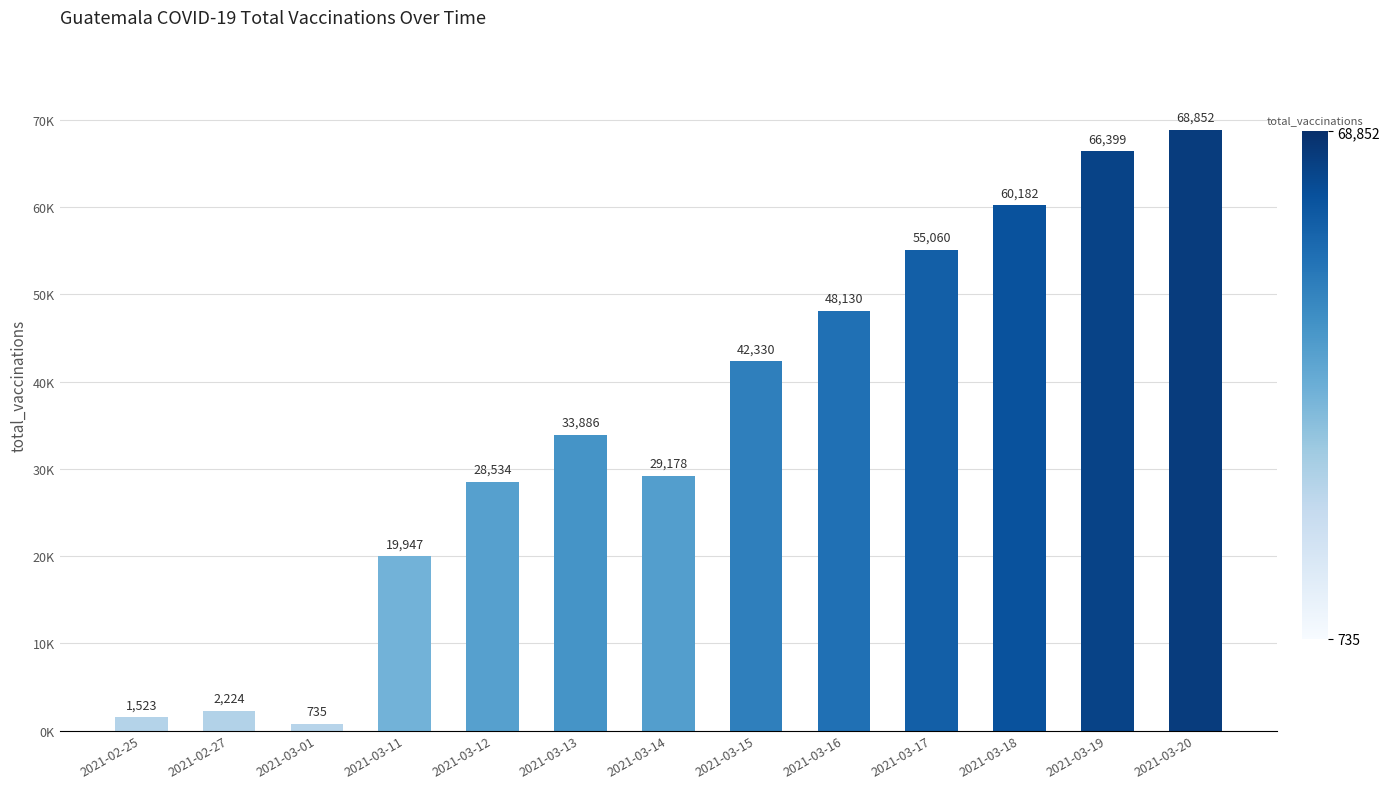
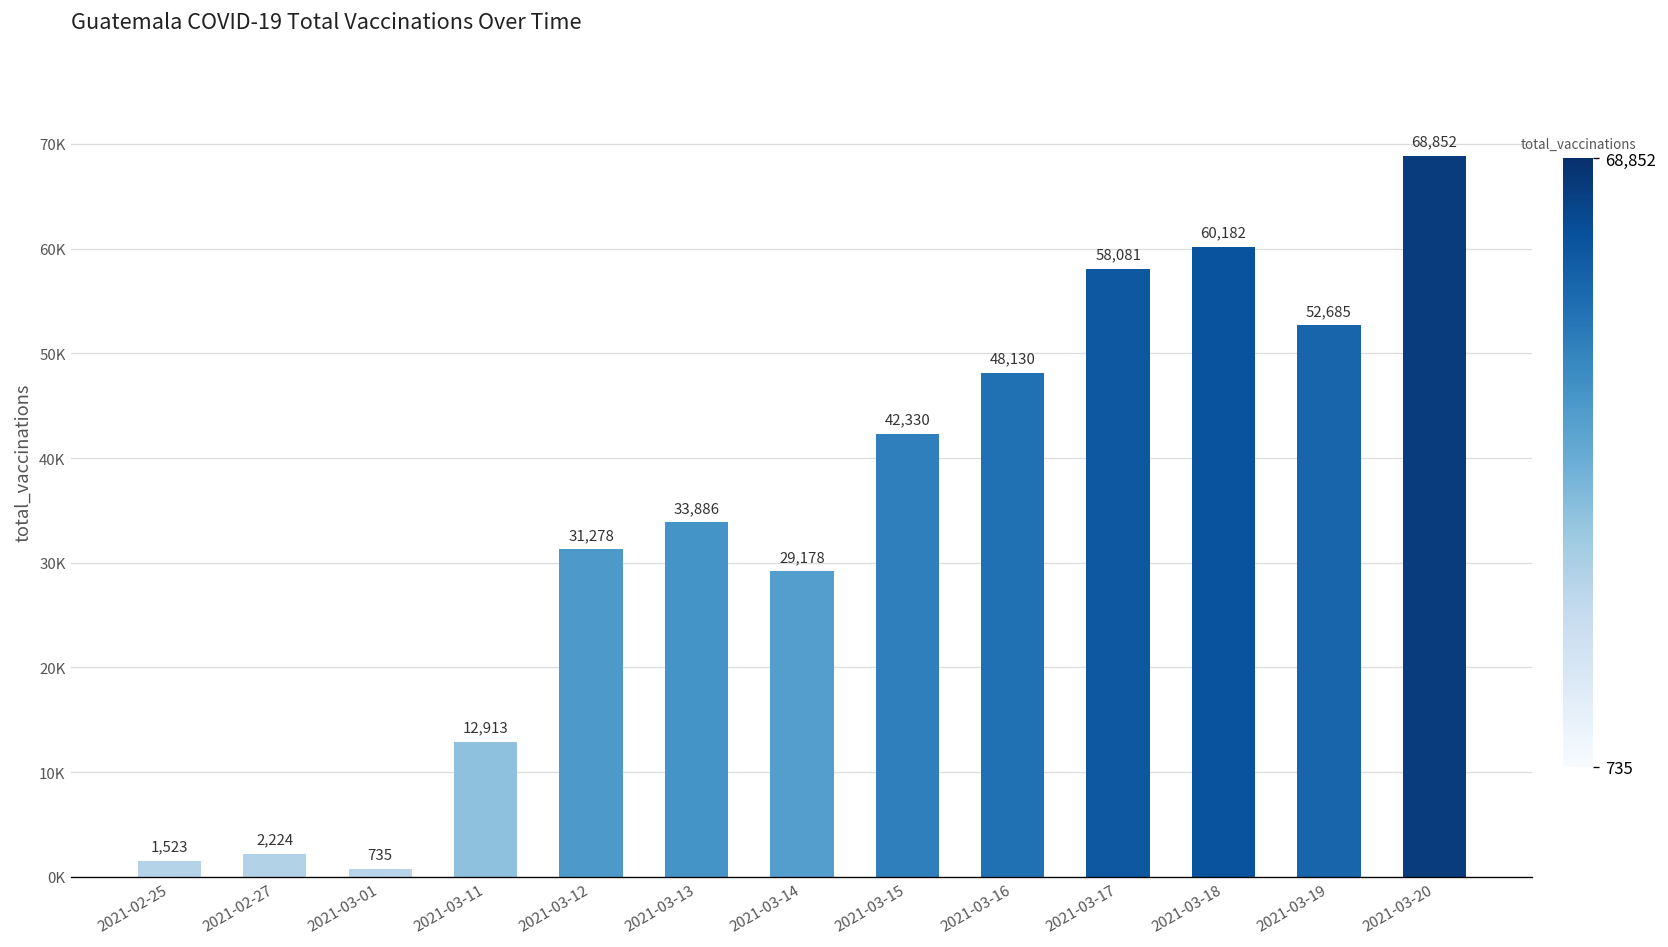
2021-03-11: 19,947 -> 12,913
2021-03-12: 28,534 -> 31,278
2021-03-17: 55,060 -> 58,081
2021-03-19: 66,399 -> 52,685
